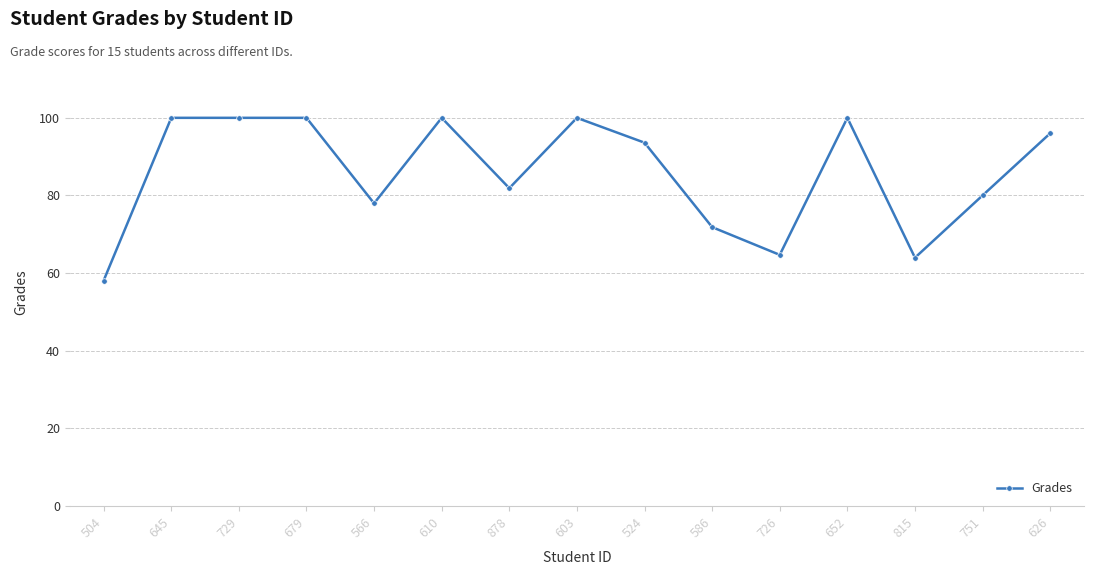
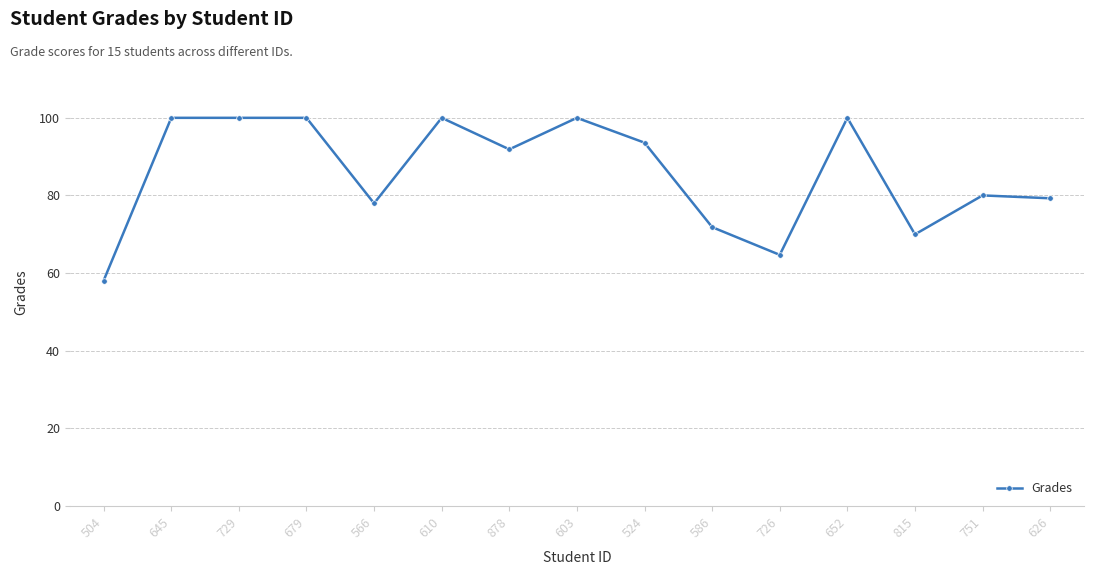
878: 82 -> 92
815: 64 -> 70
626: 96 -> 79
